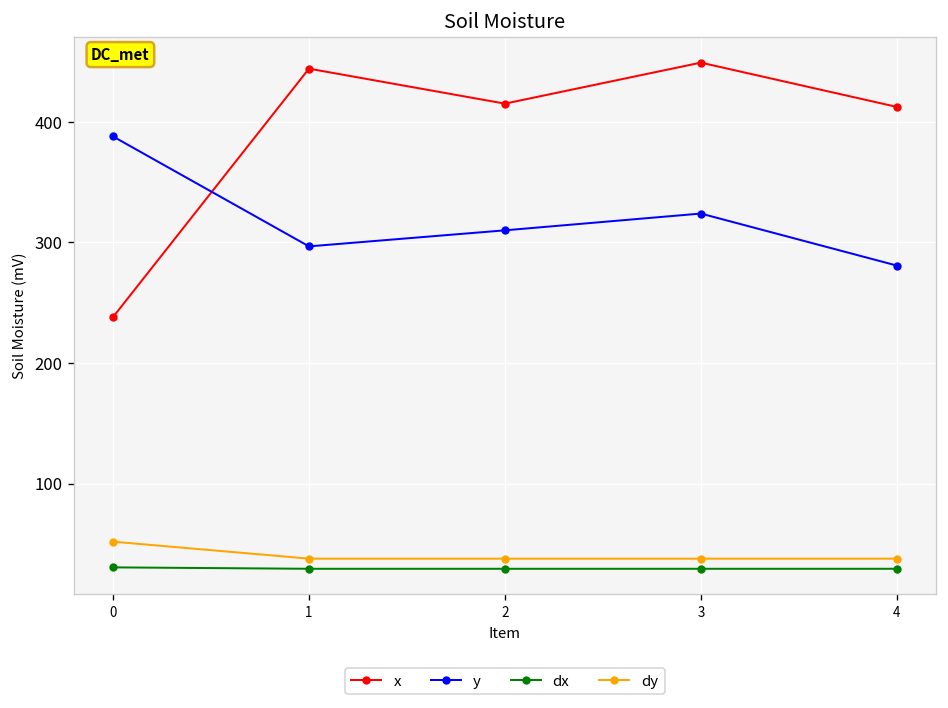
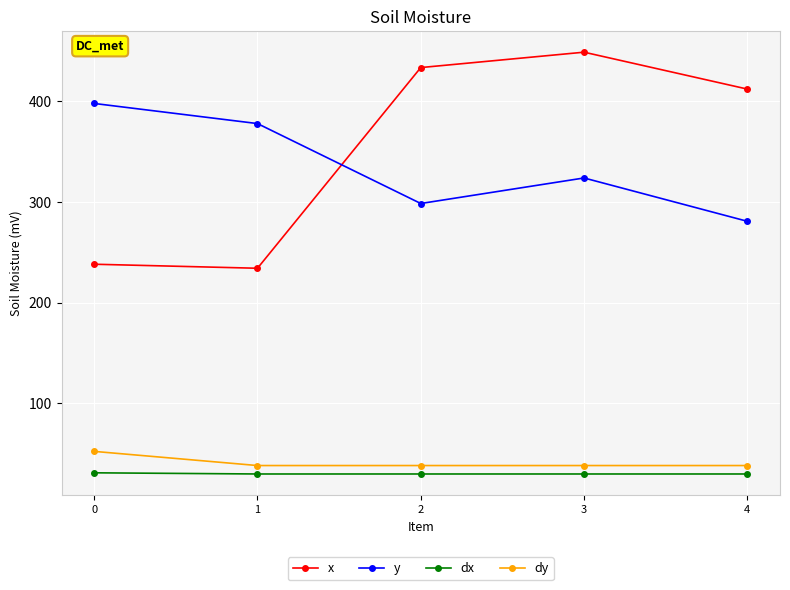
y, 0: 388 -> 398
x, 1: 444 -> 234
y, 1: 297 -> 378
x, 2: 415 -> 434
y, 2: 310 -> 299
